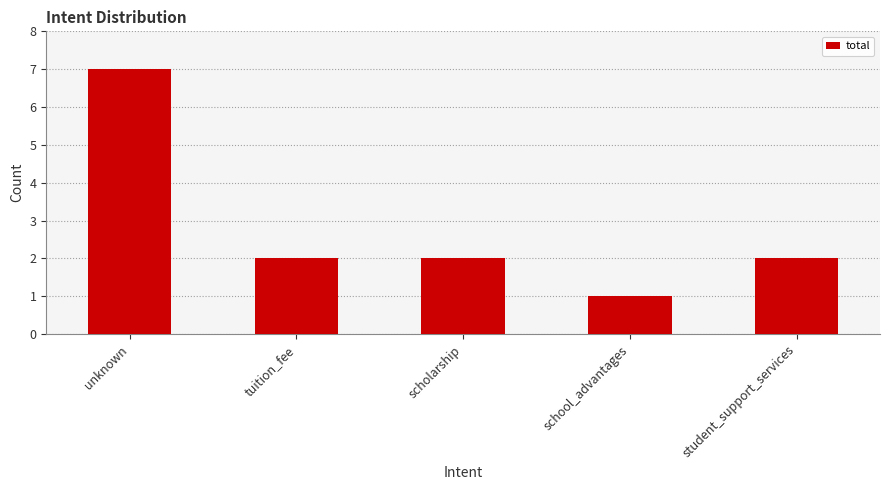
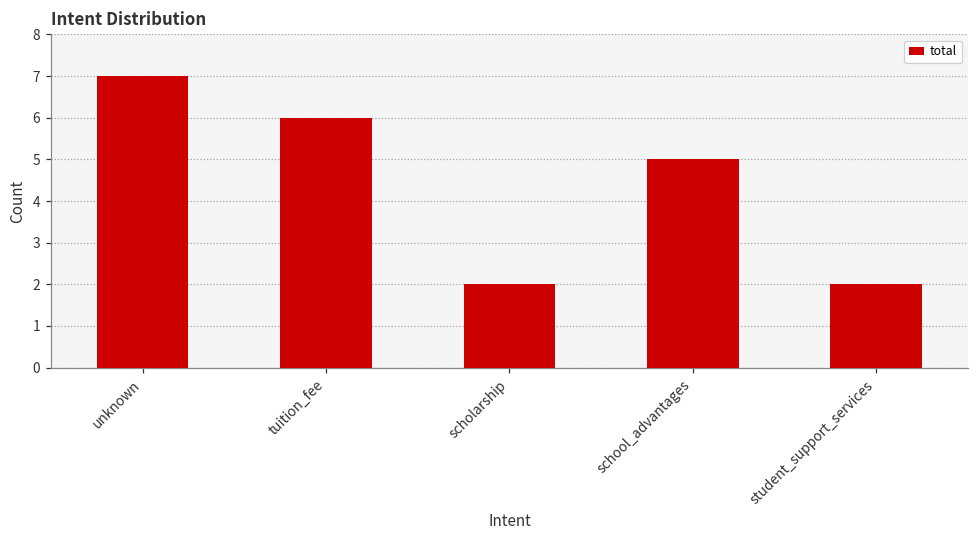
tuition_fee: 2 -> 6
school_advantages: 1 -> 5
